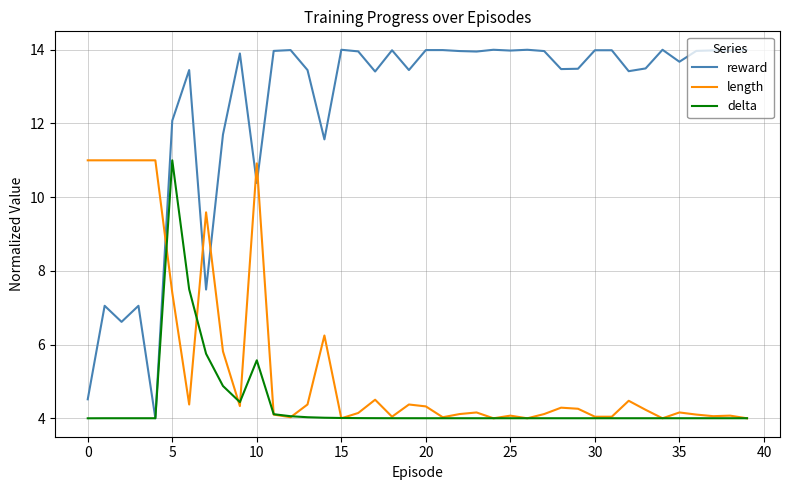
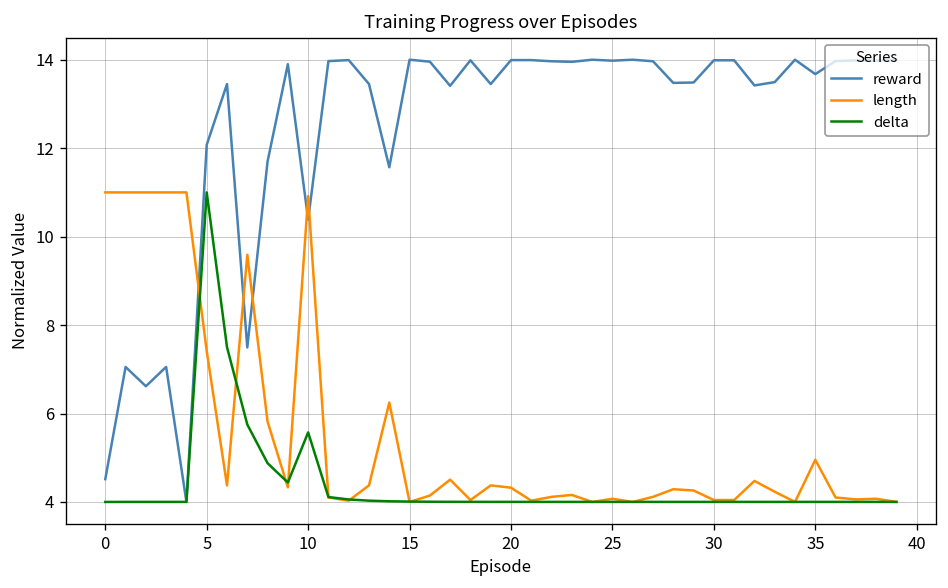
length, 35: 4.2 -> 5.0
